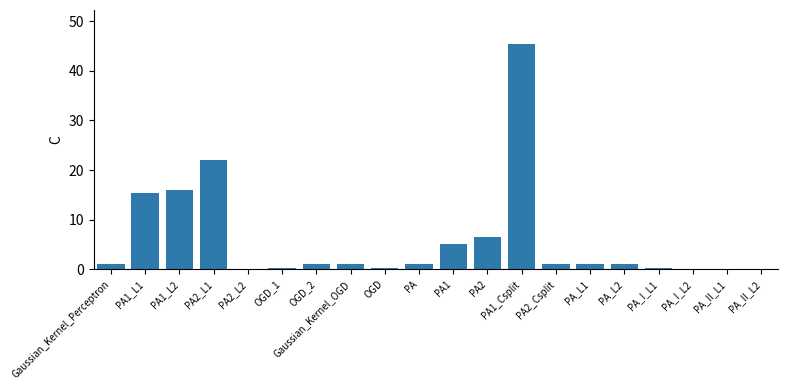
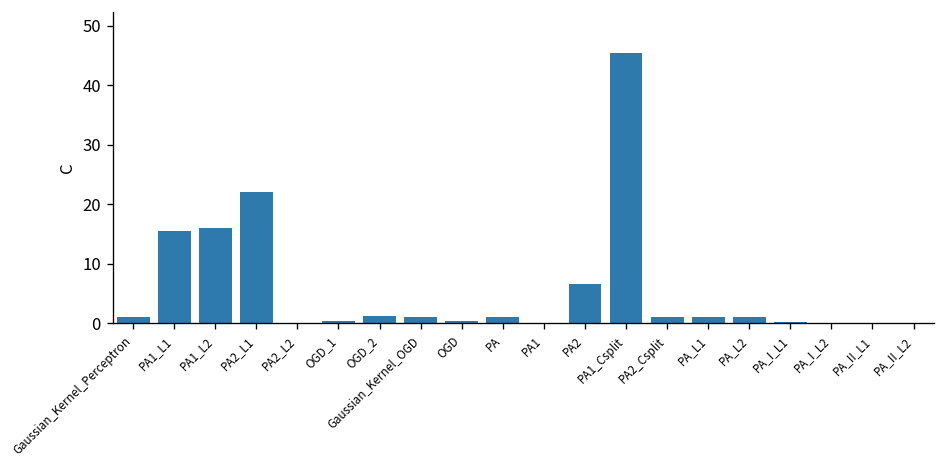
PA1: 5 -> 0
